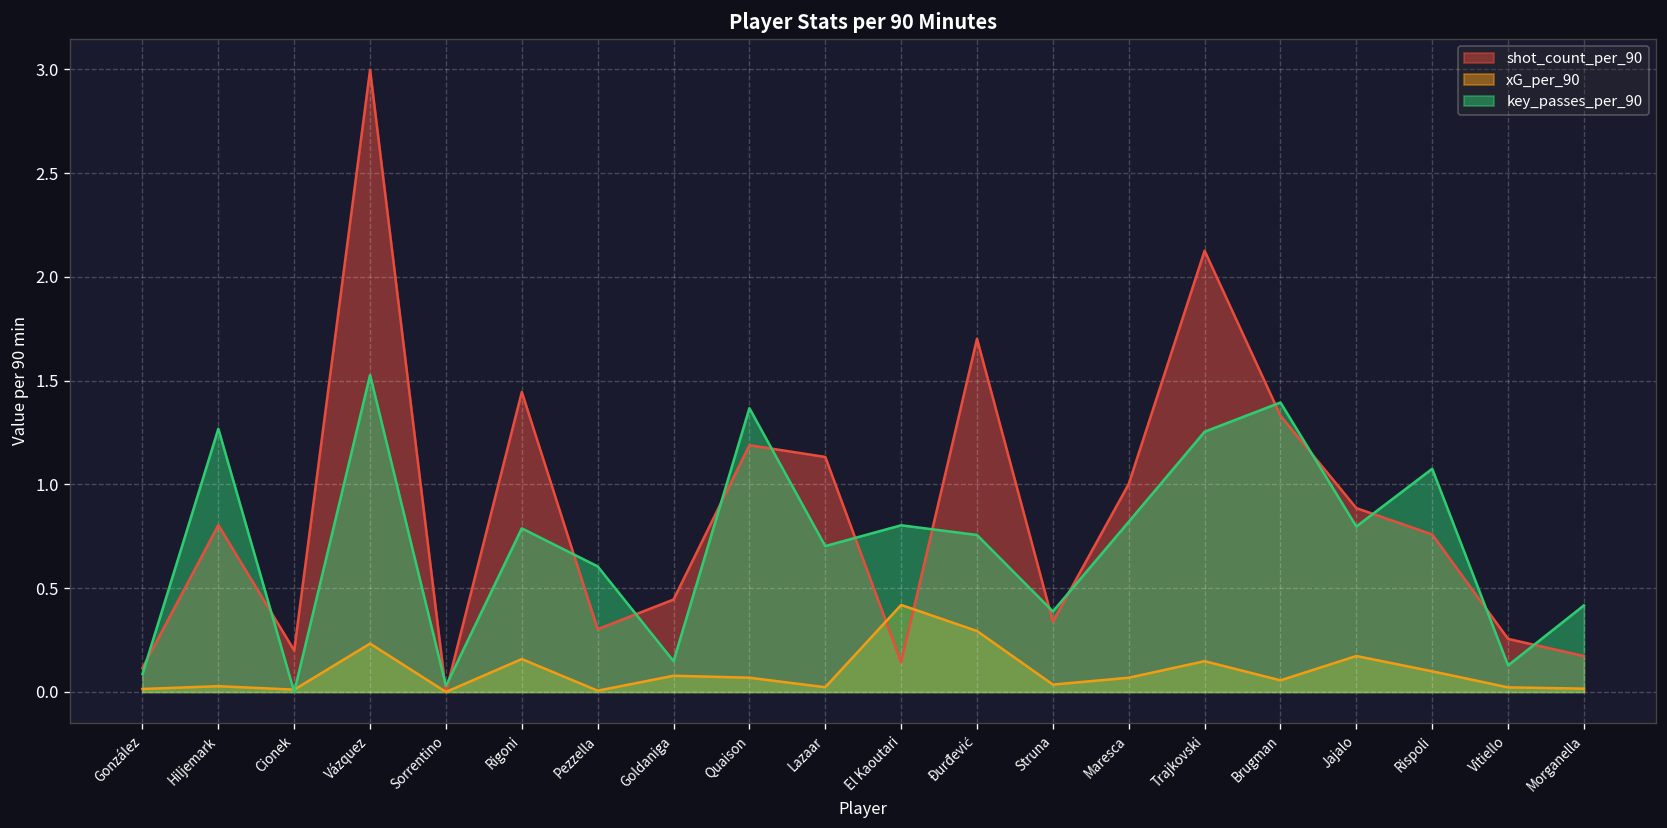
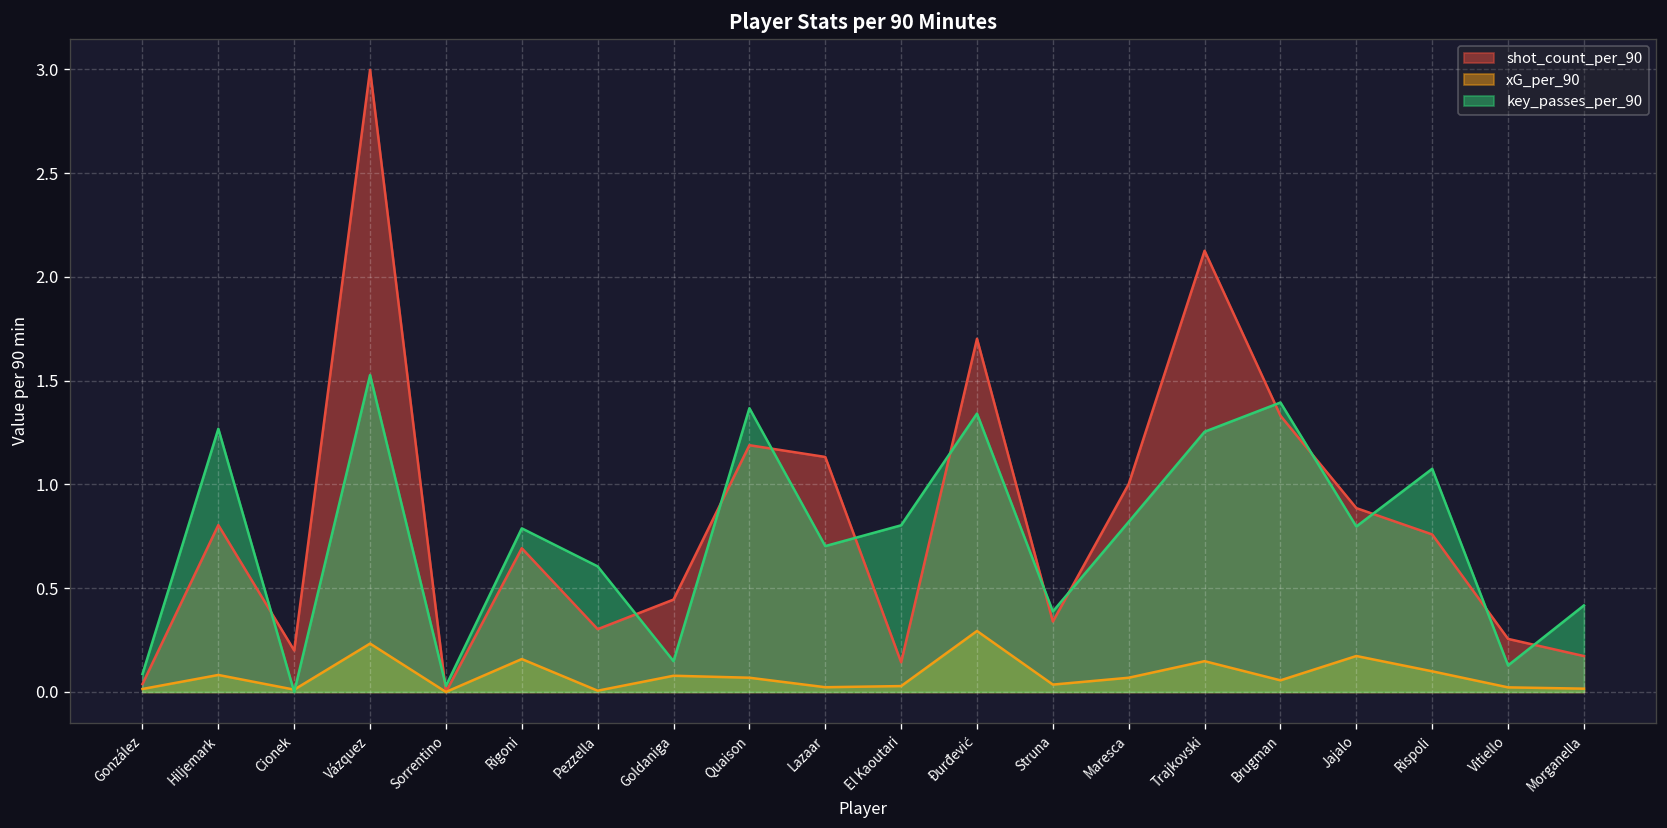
shot_count_per_90, González: 0.11 -> 0.04
xG_per_90, Hiljemark: 0.03 -> 0.08
shot_count_per_90, Rigoni: 1.45 -> 0.69
xG_per_90, El Kaoutari: 0.42 -> 0.03
key_passes_per_90, Đurđević: 0.76 -> 1.34
